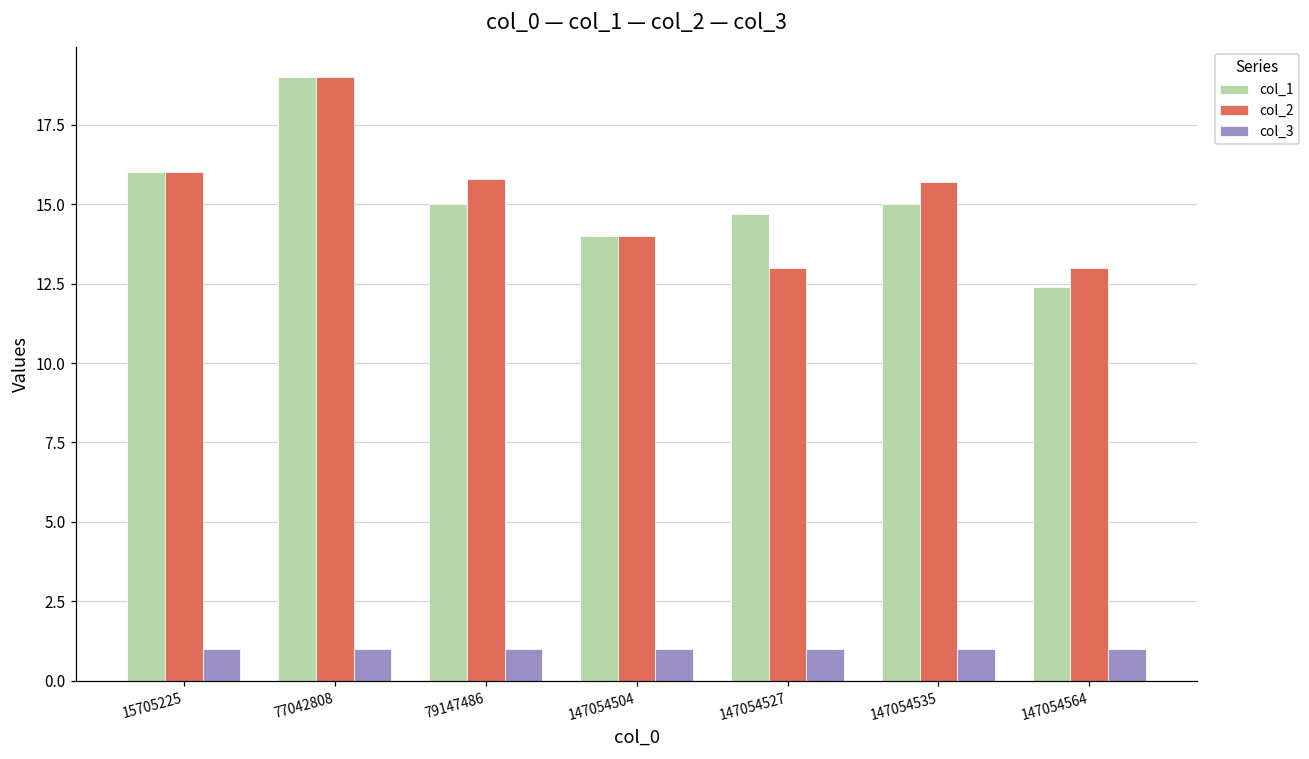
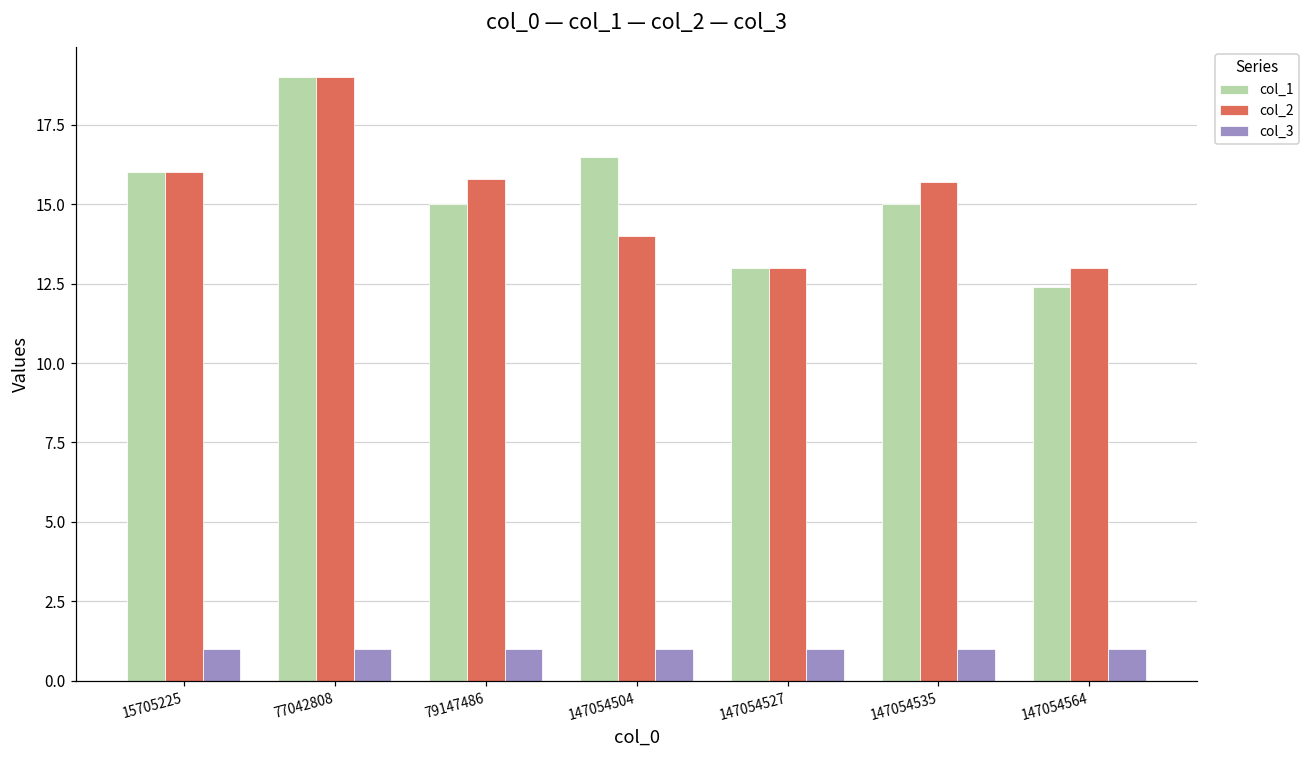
col_1, 147054504: 14.0 -> 16.5
col_1, 147054527: 14.7 -> 13.0
